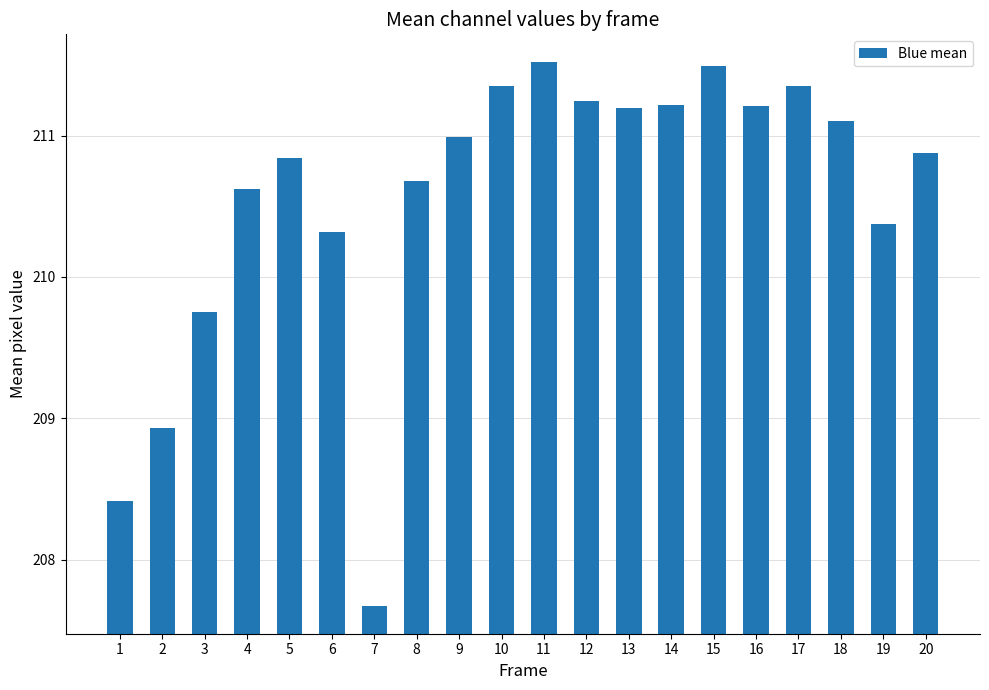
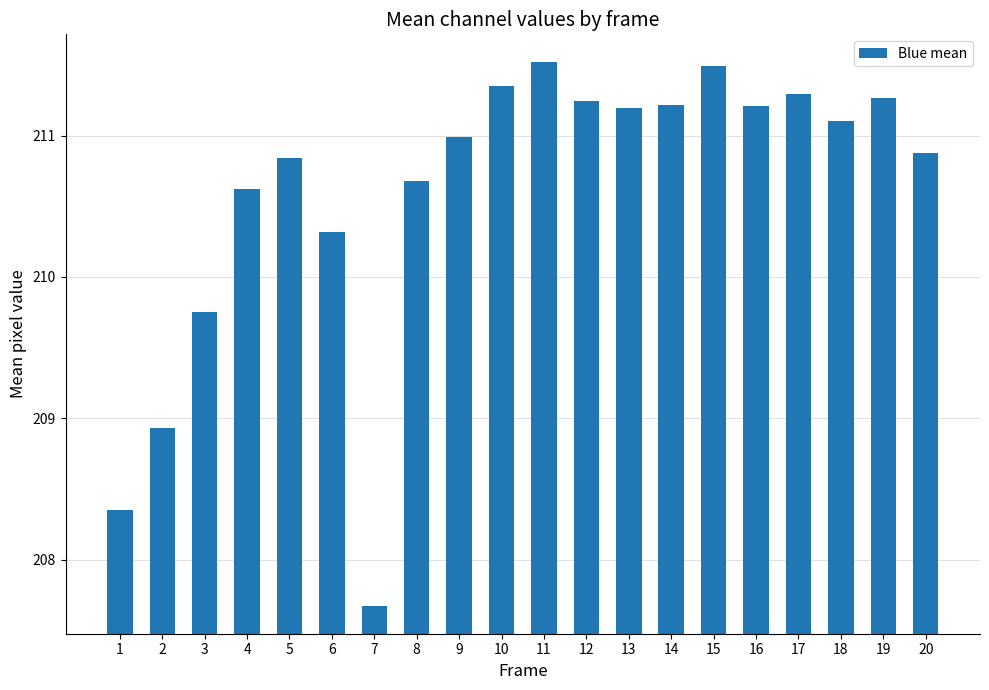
1: 208.41 -> 208.35
17: 211.35 -> 211.29
19: 210.38 -> 211.27
